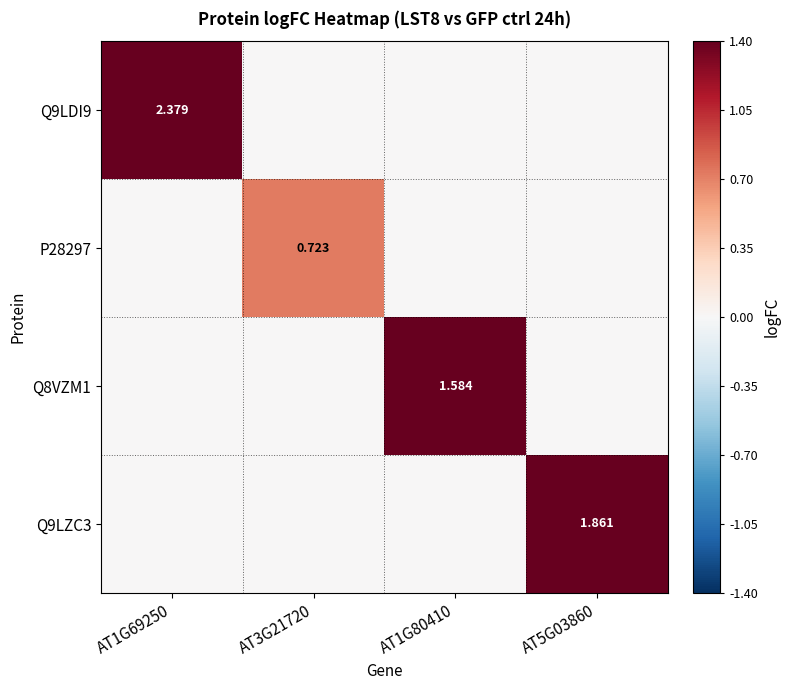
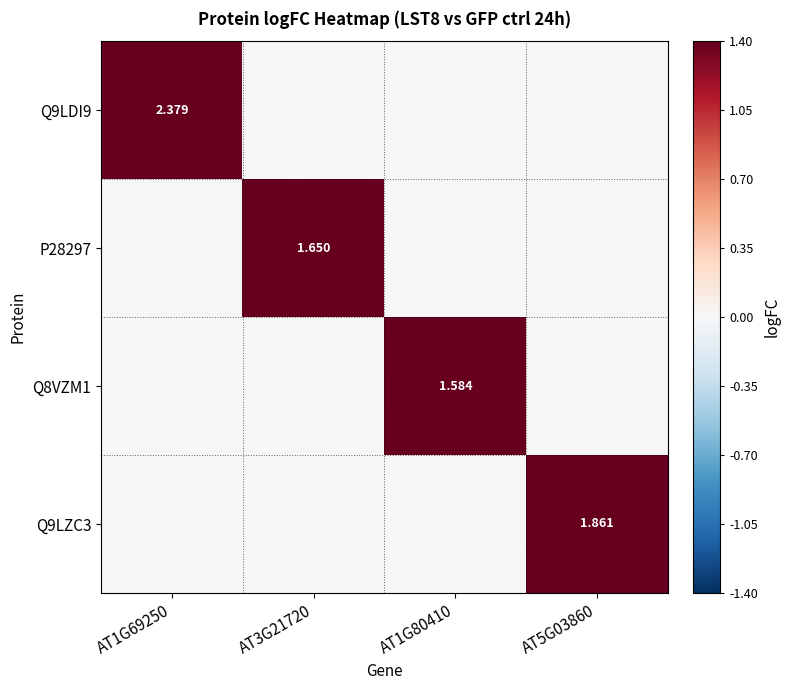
P28297, AT3G21720: 0.723 -> 1.650
